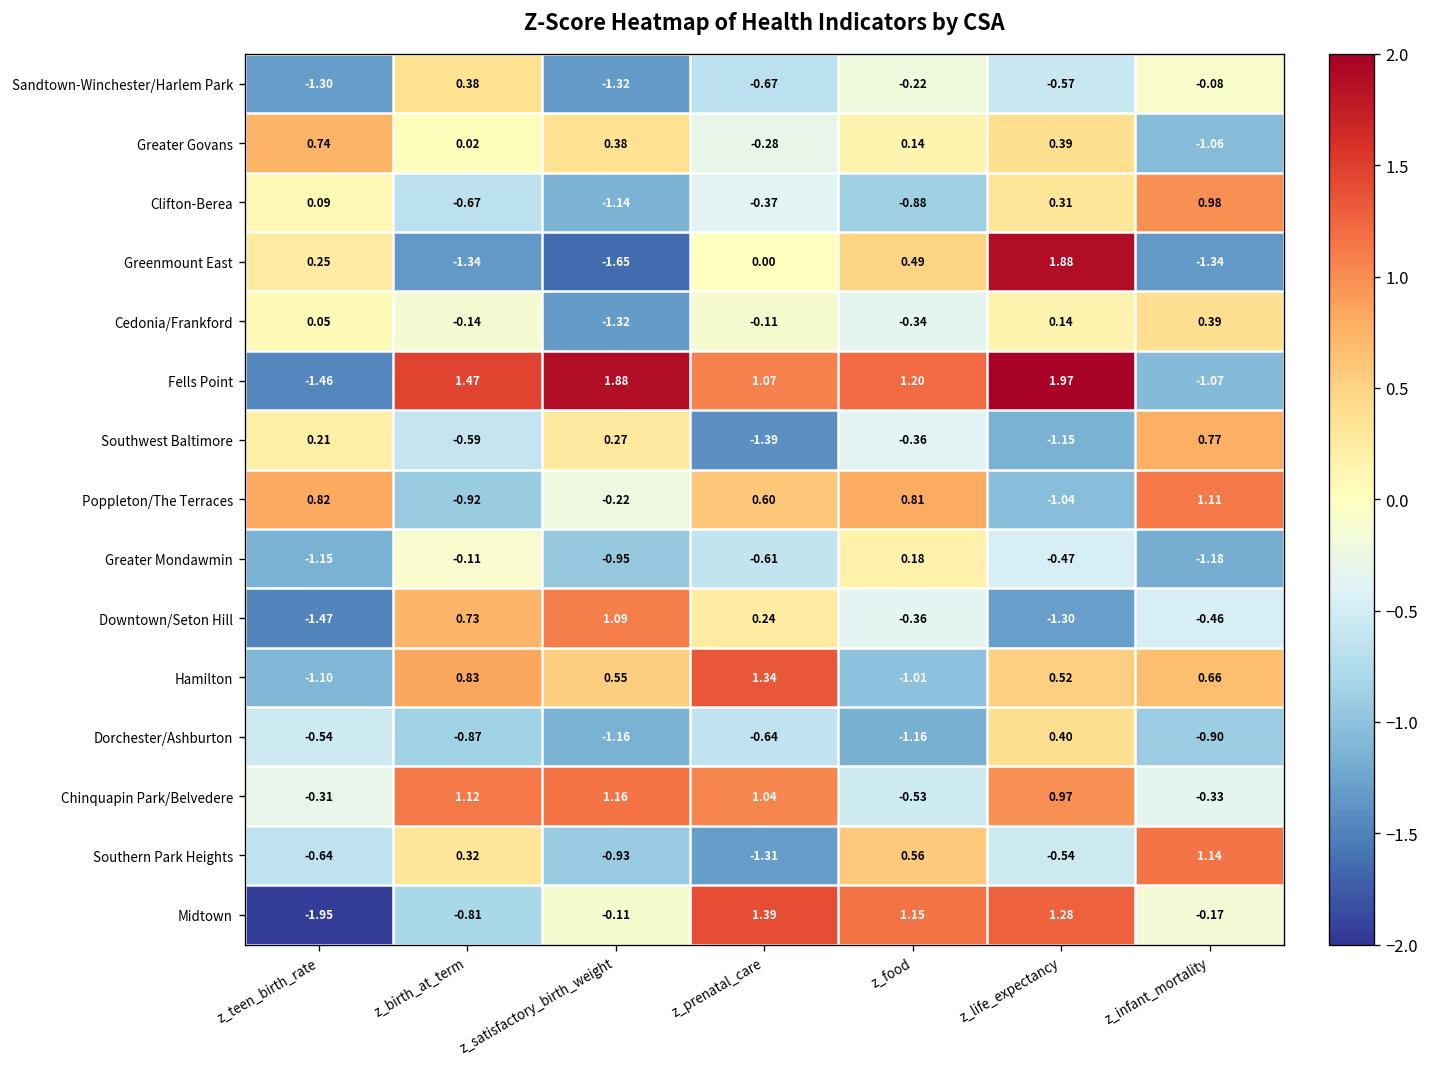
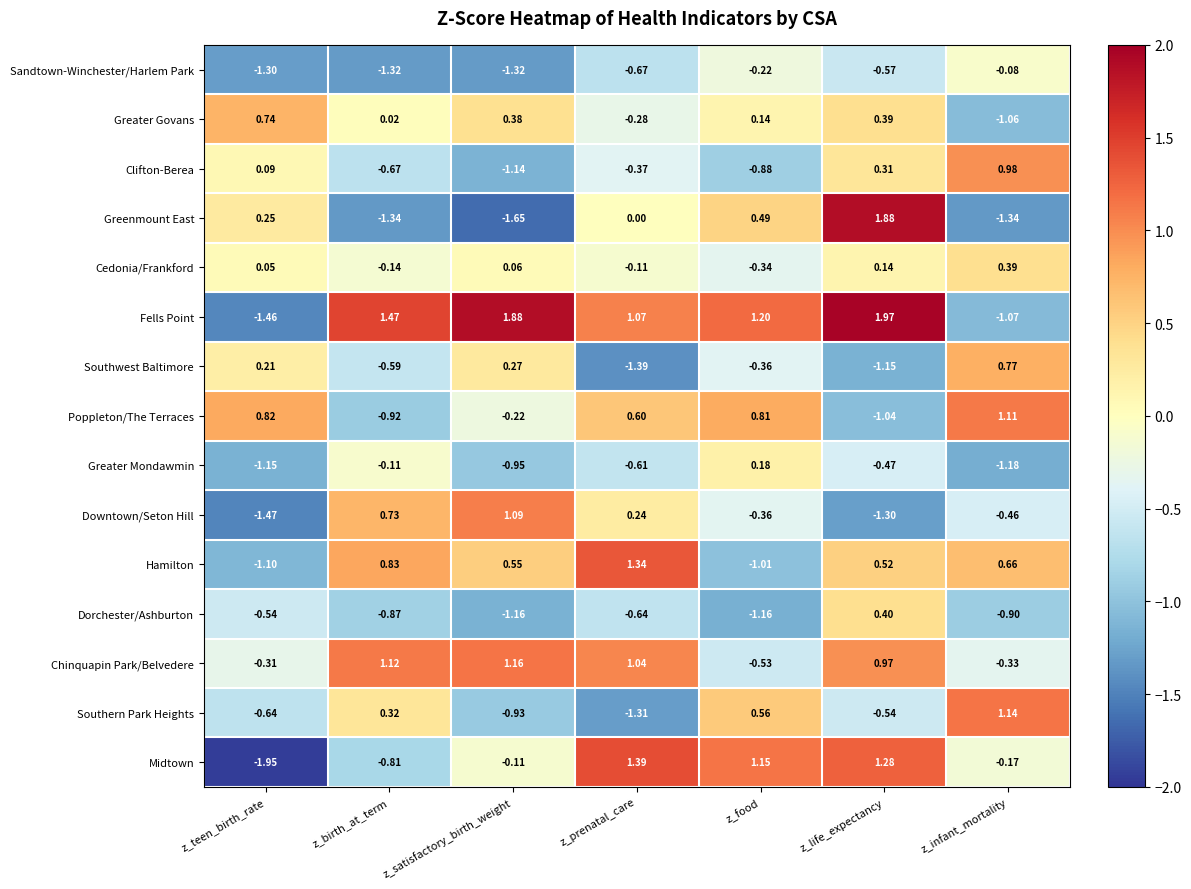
Sandtown-Winchester/Harlem Park, z_birth_at_term: 0.38 -> -1.32
Cedonia/Frankford, z_satisfactory_birth_weight: -1.32 -> 0.06
